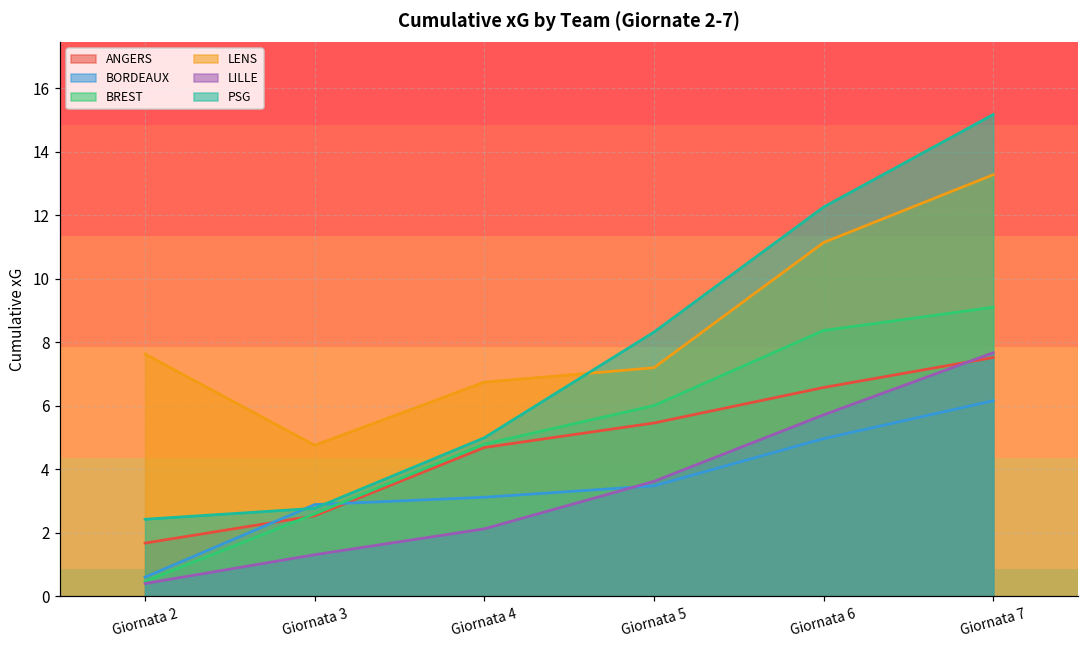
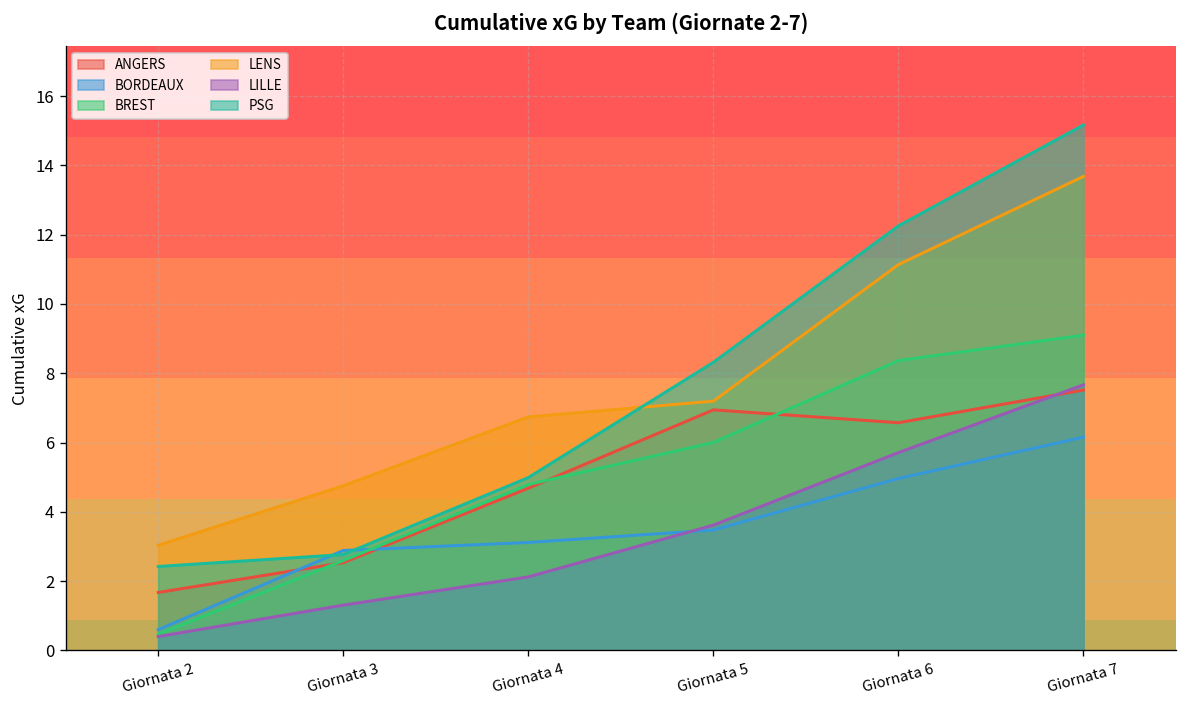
LENS, Giornata 2: 7.6 -> 3.0
ANGERS, Giornata 5: 5.5 -> 6.9
LENS, Giornata 7: 13.3 -> 13.7
